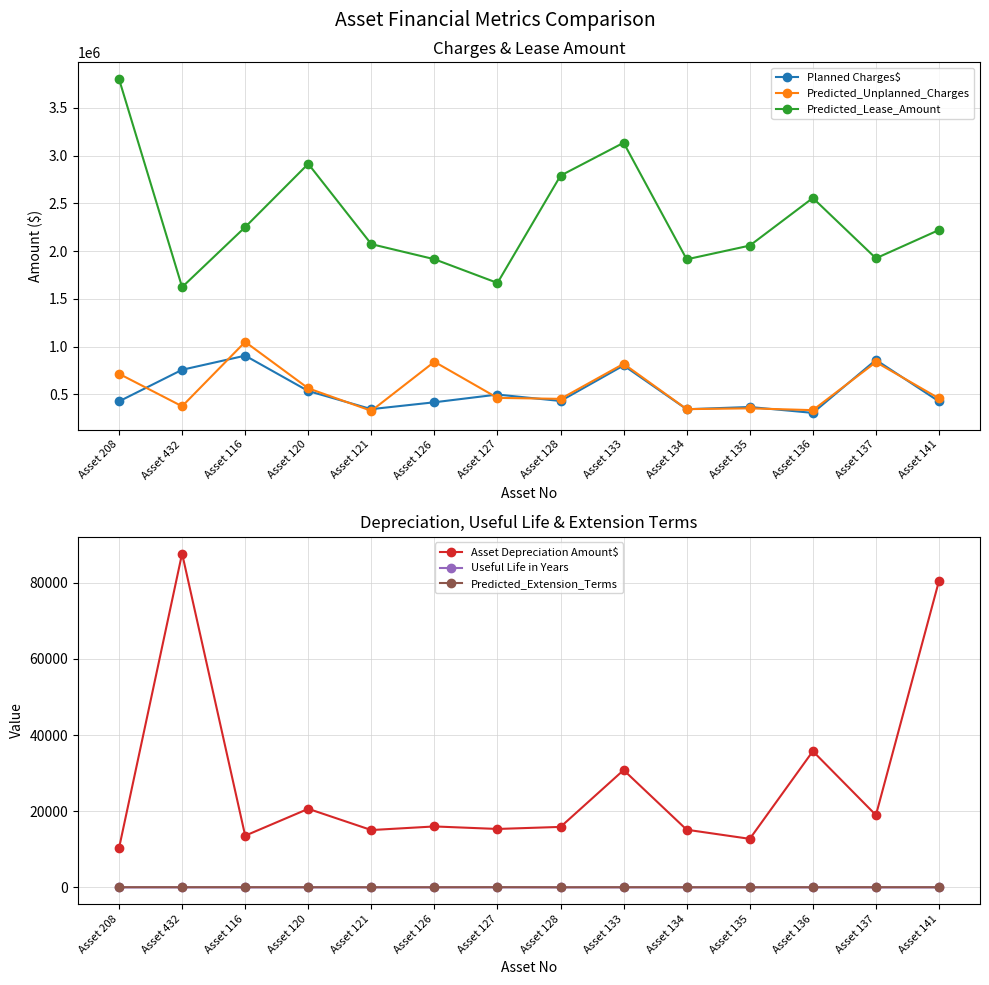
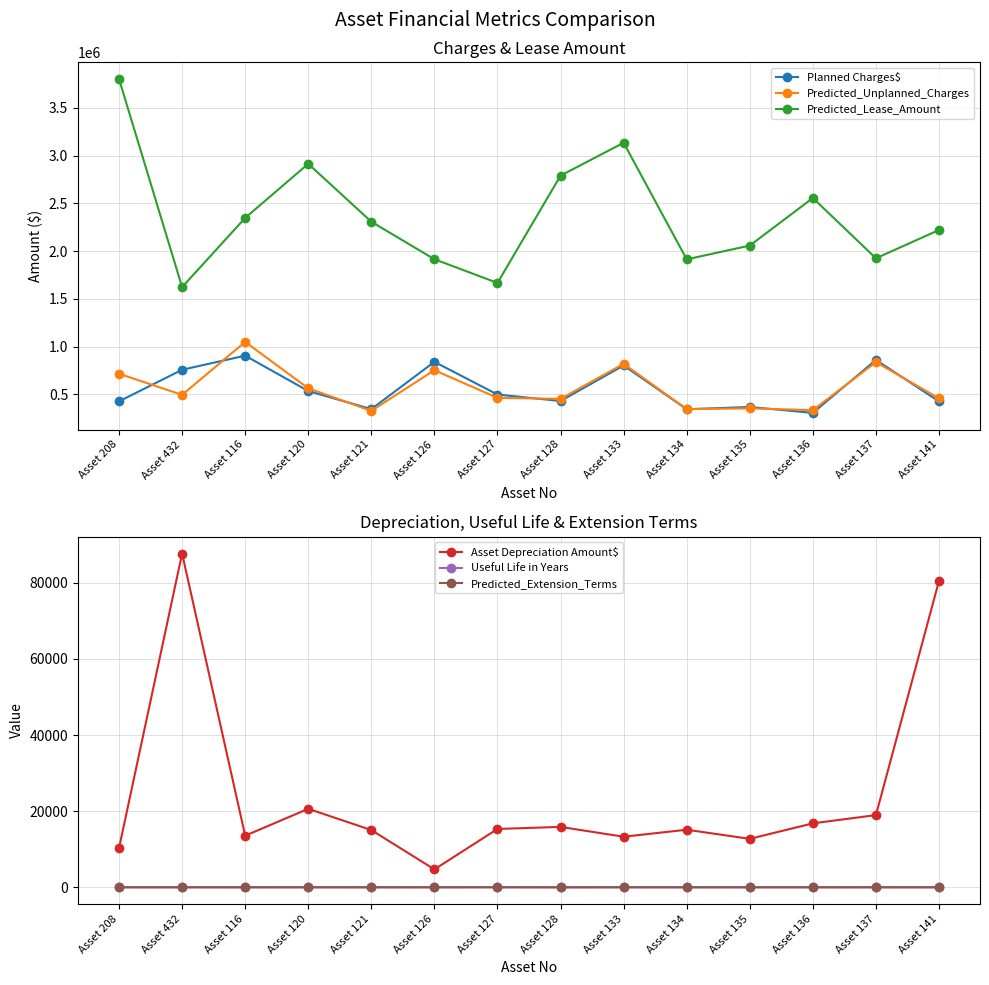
Charges & Lease Amount, Predicted_Unplanned_Charges, Asset 432: 400000 -> 500000
Charges & Lease Amount, Predicted_Lease_Amount, Asset 116: 2250000 -> 2350000
Charges & Lease Amount, Predicted_Lease_Amount, Asset 121: 2100000 -> 2300000
Charges & Lease Amount, Planned Charges$, Asset 126: 400000 -> 800000
Charges & Lease Amount, Predicted_Unplanned_Charges, Asset 126: 840000 -> 750000
Depreciation, Useful Life & Extension Terms, Asset Depreciation Amount$, Asset 126: 16000 -> 5000
Depreciation, Useful Life & Extension Terms, Asset Depreciation Amount$, Asset 133: 31000 -> 13000
Depreciation, Useful Life & Extension Terms, Asset Depreciation Amount$, Asset 136: 36000 -> 17000
